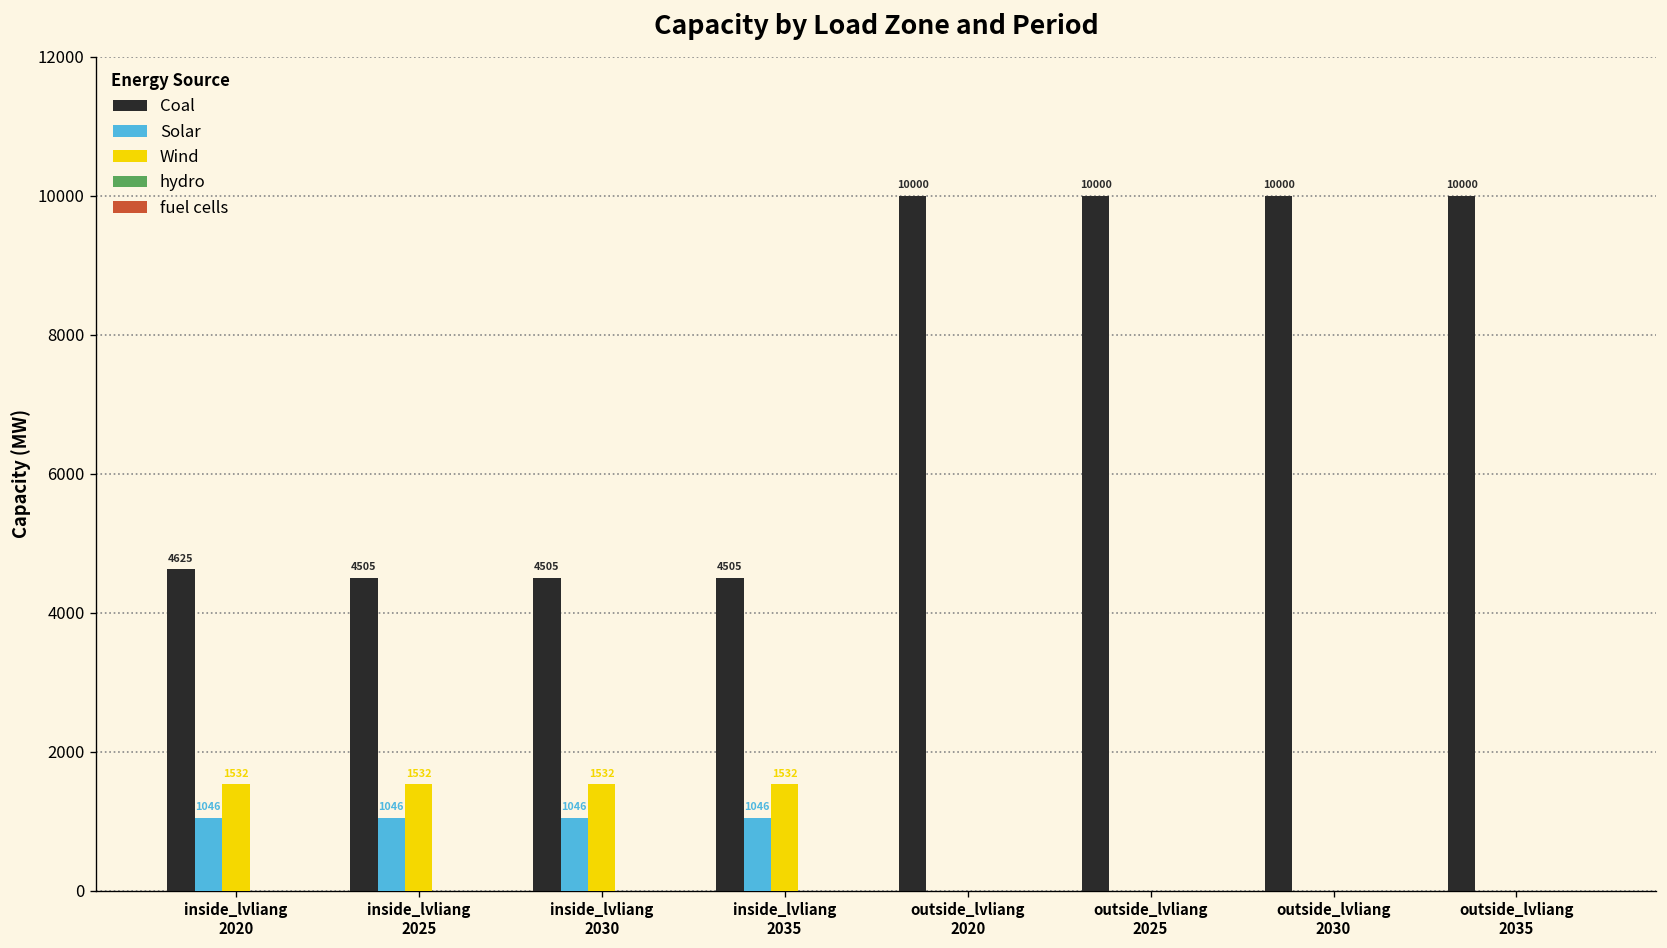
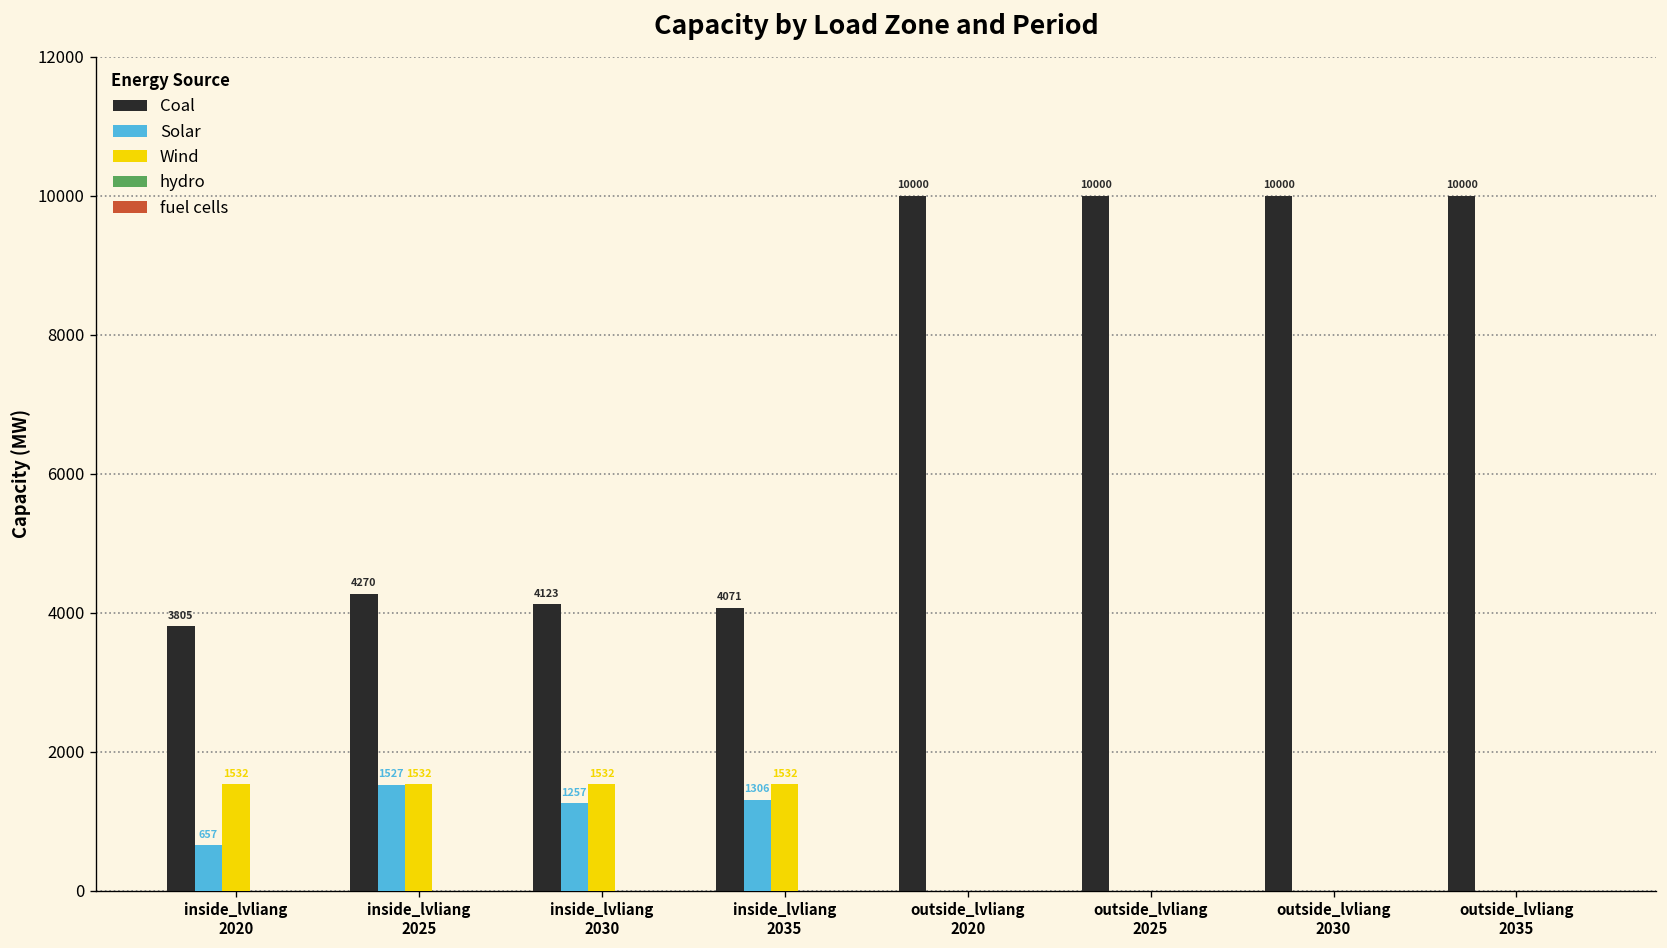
Coal, inside_lvliang 2020: 4625 -> 3805
Solar, inside_lvliang 2020: 1046 -> 657
Coal, inside_lvliang 2025: 4505 -> 4270
Solar, inside_lvliang 2025: 1046 -> 1527
Coal, inside_lvliang 2030: 4505 -> 4123
Solar, inside_lvliang 2030: 1046 -> 1257
Coal, inside_lvliang 2035: 4505 -> 4071
Solar, inside_lvliang 2035: 1046 -> 1306
